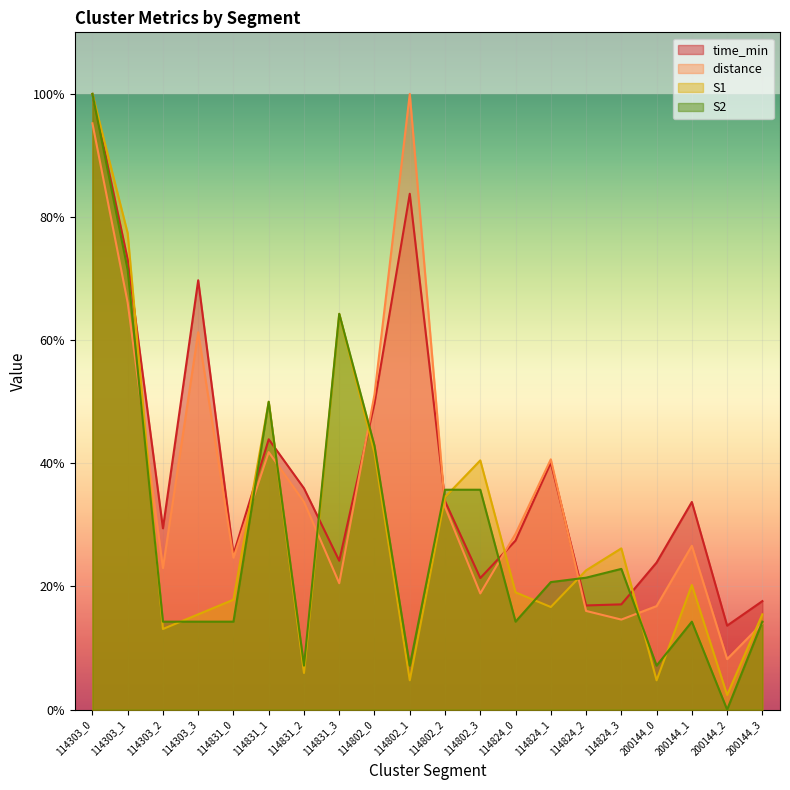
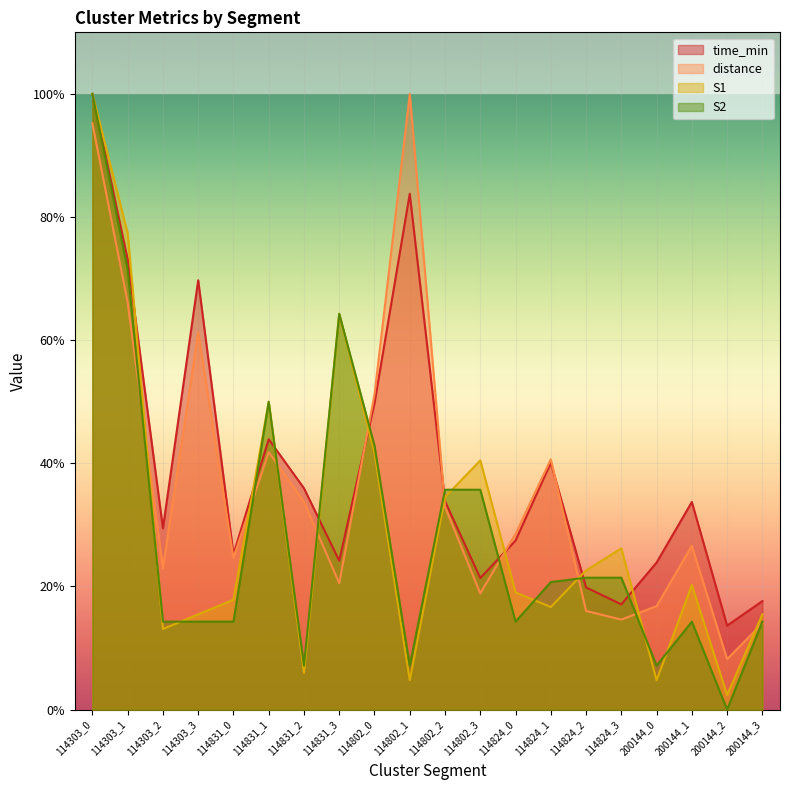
time_min, 114824_2: 17% -> 20%
S2, 114824_3: 23% -> 21%
